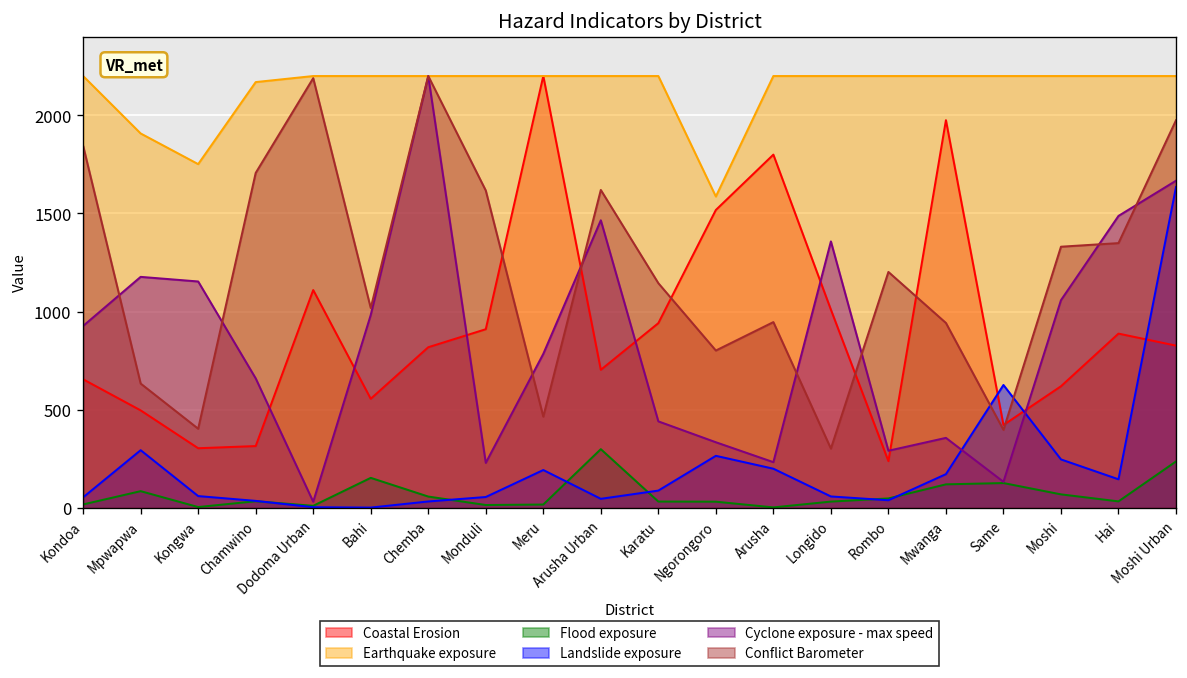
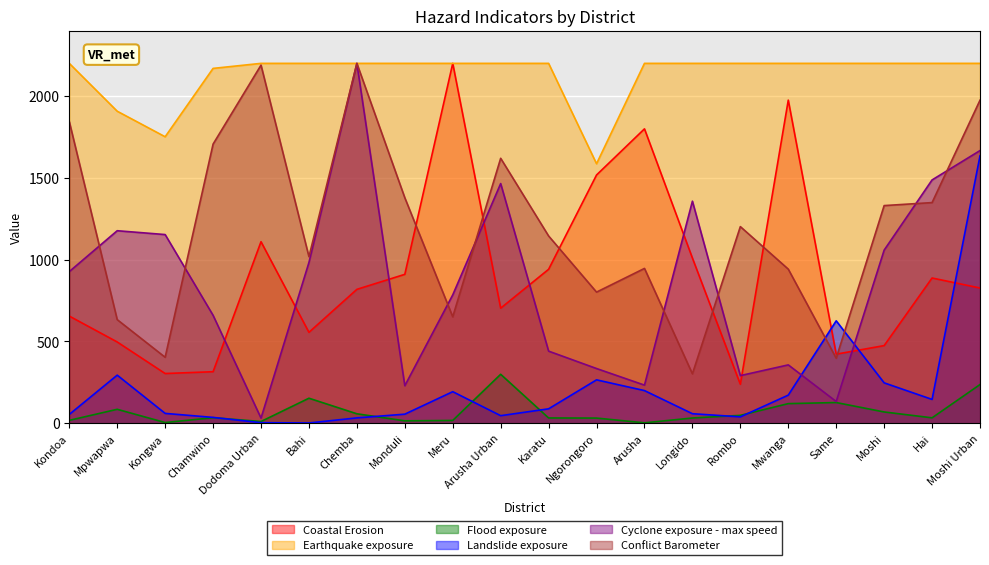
Conflict Barometer, Monduli: 1620 -> 1380
Conflict Barometer, Meru: 460 -> 650
Coastal Erosion, Moshi: 620 -> 470
